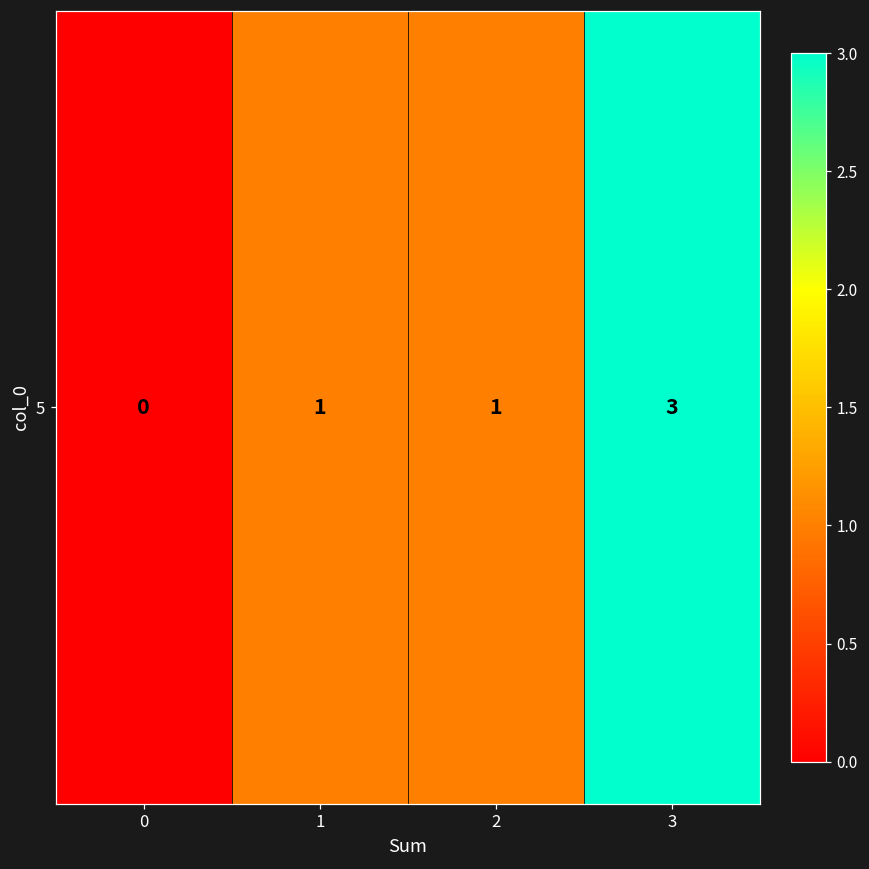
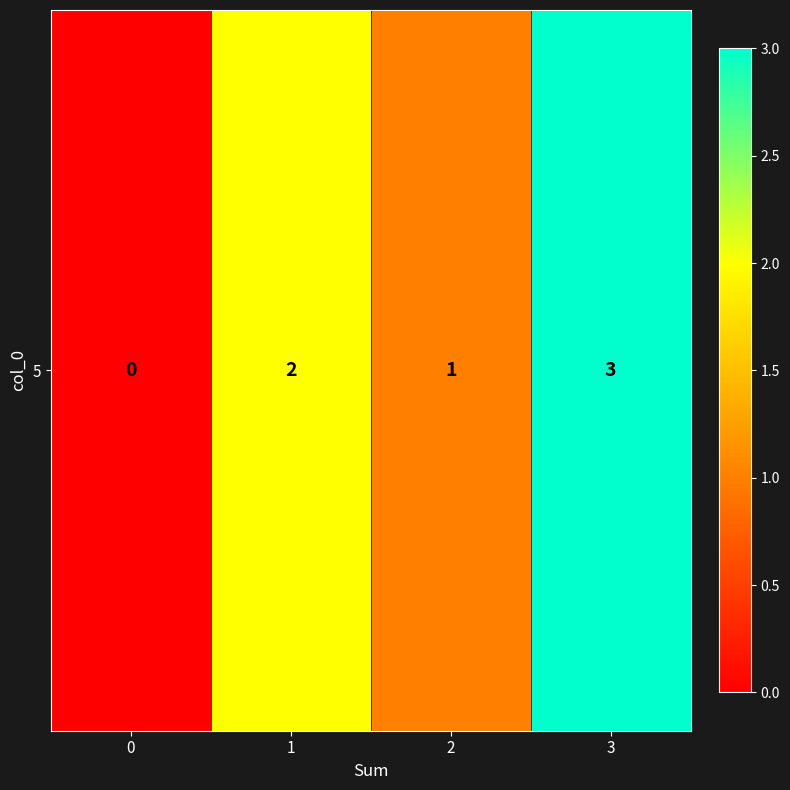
5, 1: 1 -> 2
